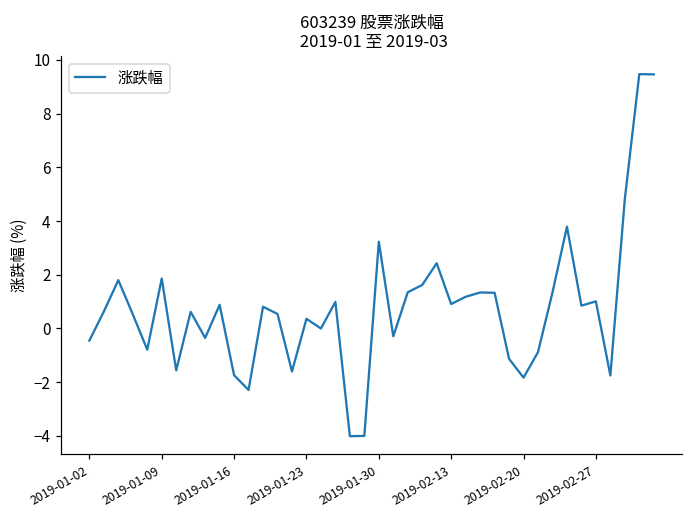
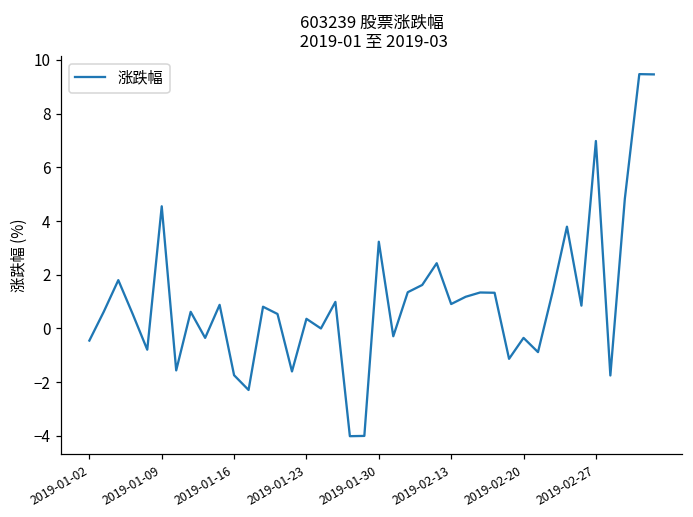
2019-01-09: 1.9 -> 4.6
2019-02-20: -1.8 -> -0.4
2019-02-27: 1.0 -> 7.0
